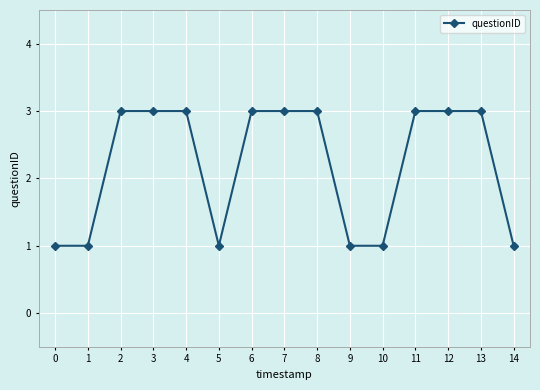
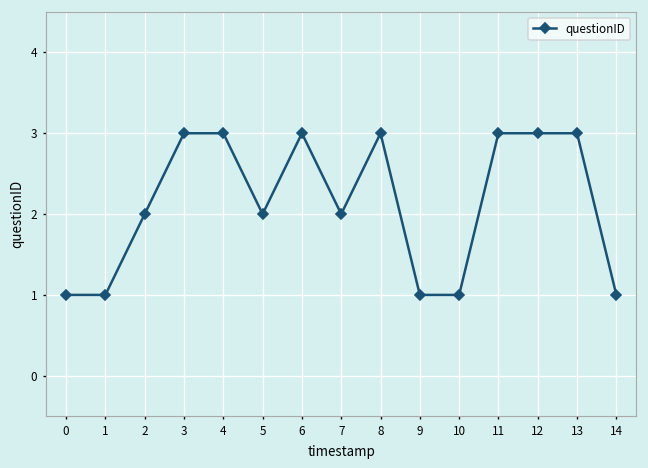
2: 3 -> 2
5: 1 -> 2
7: 3 -> 2
